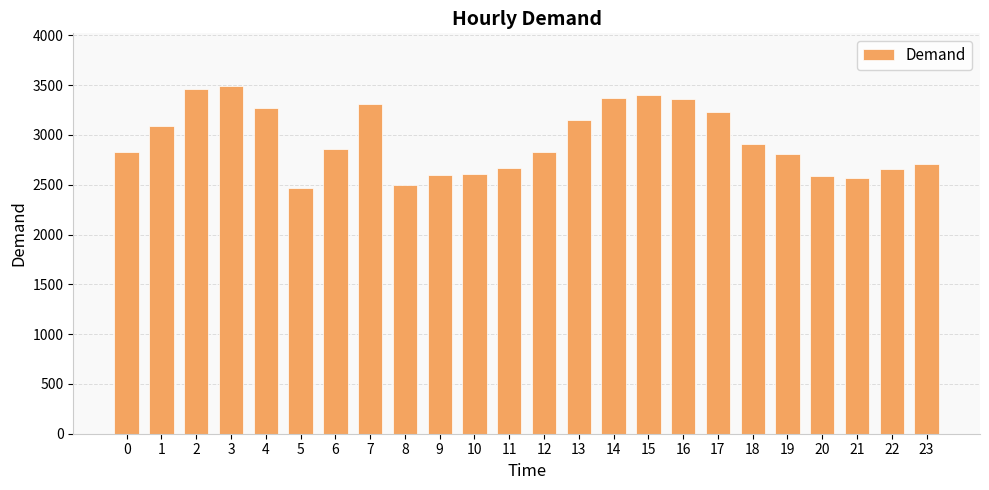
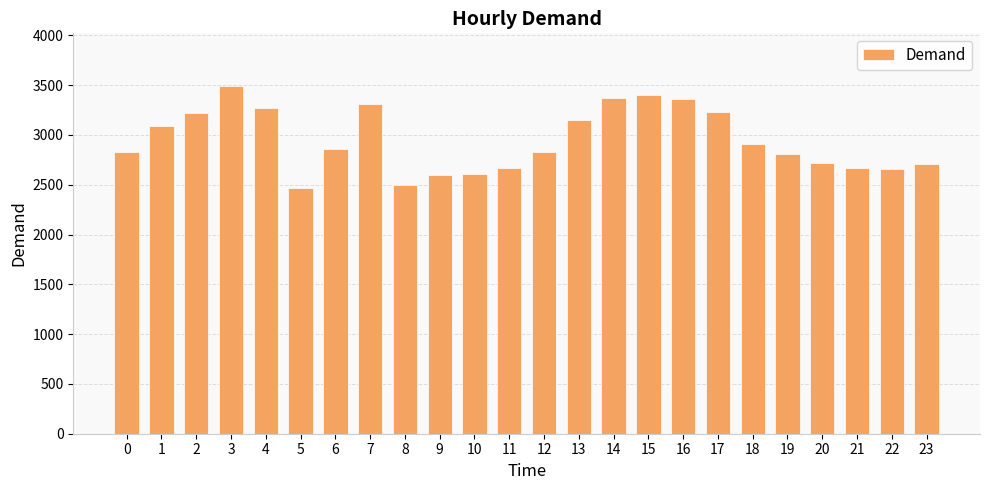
2: 3500 -> 3200
20: 2600 -> 2700
21: 2600 -> 2700
